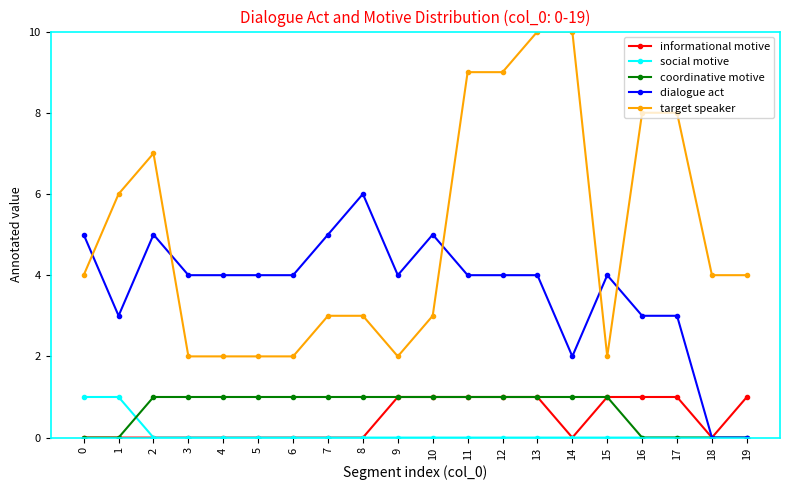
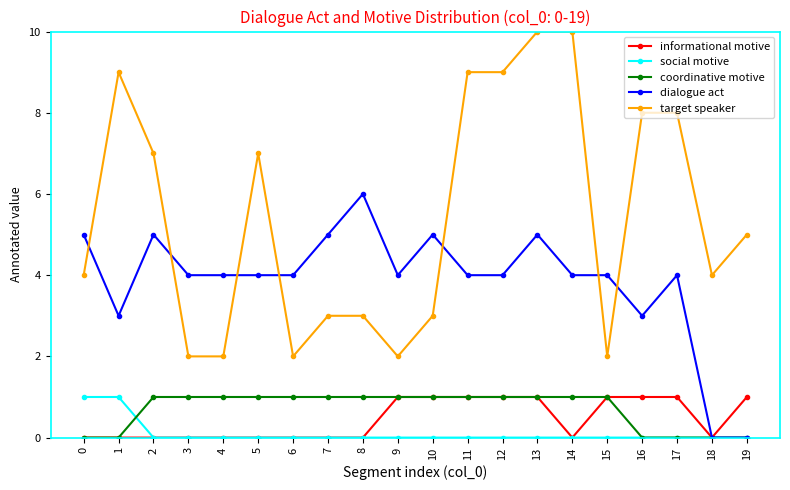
target speaker, 1: 6 -> 9
target speaker, 5: 2 -> 7
dialogue act, 13: 4 -> 5
dialogue act, 14: 2 -> 4
dialogue act, 17: 3 -> 4
target speaker, 19: 4 -> 5
